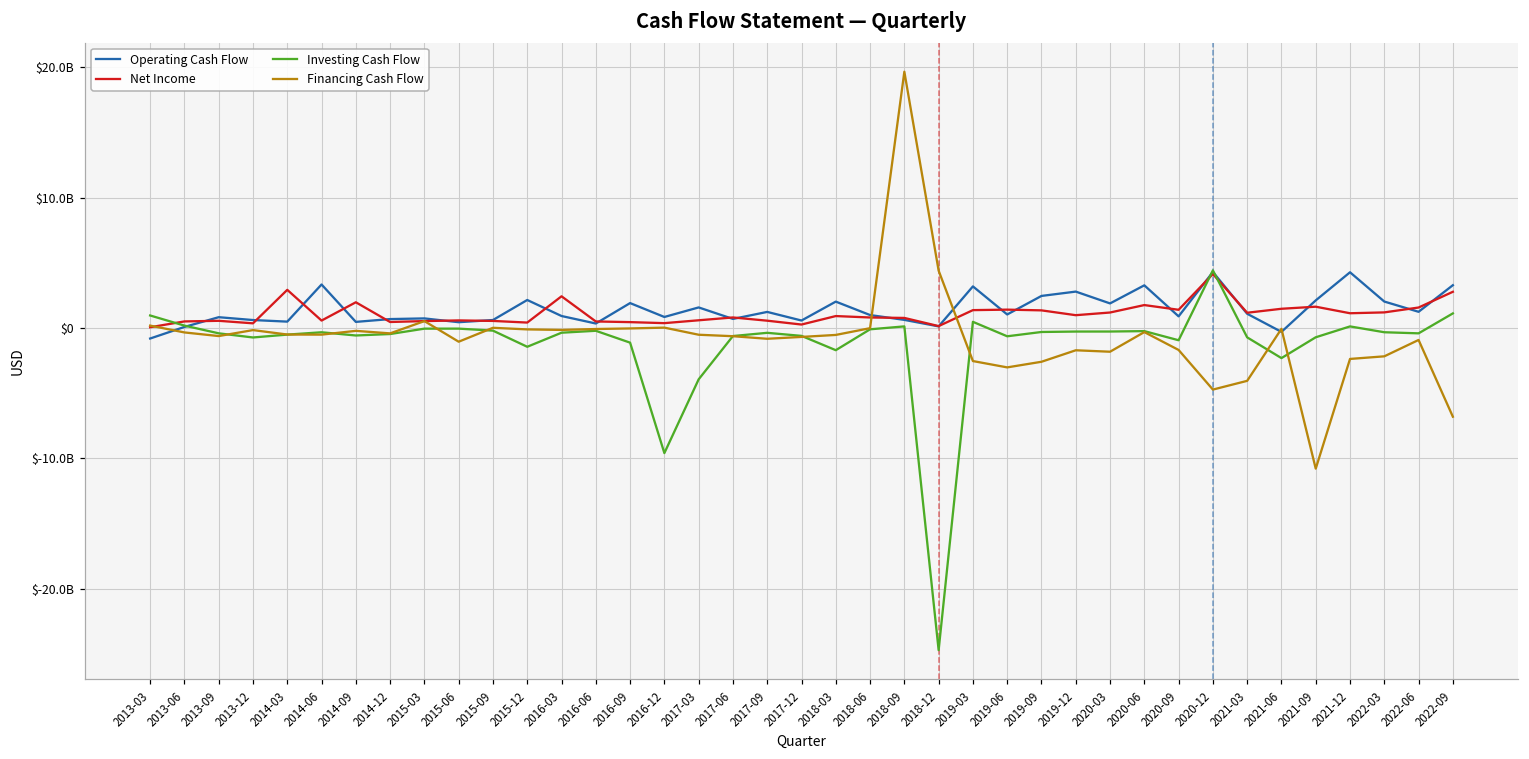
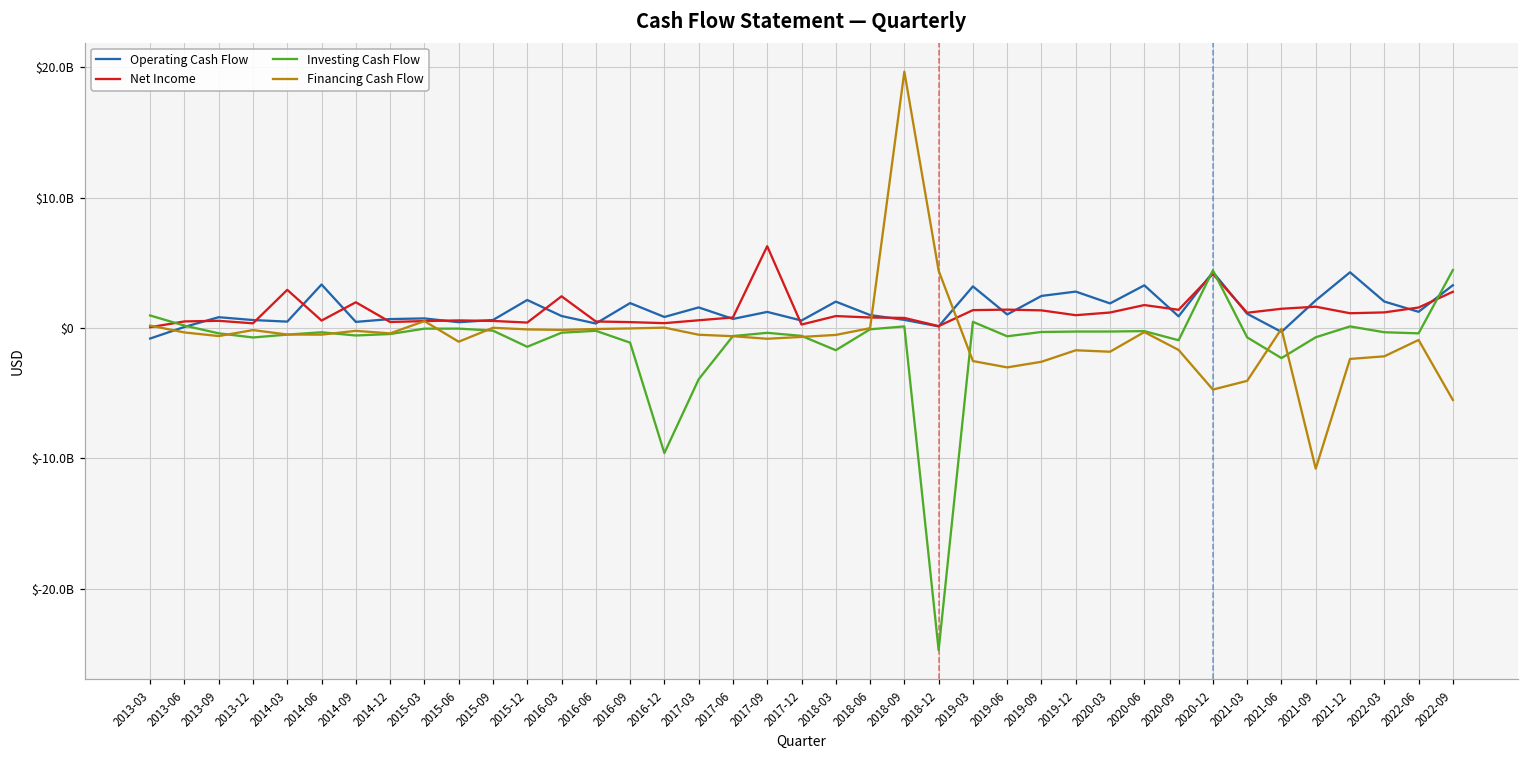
Net Income, 2017-09: $600000000 -> $6300000000
Investing Cash Flow, 2022-09: $1100000000 -> $4400000000
Financing Cash Flow, 2022-09: $-6800000000 -> $-5500000000
